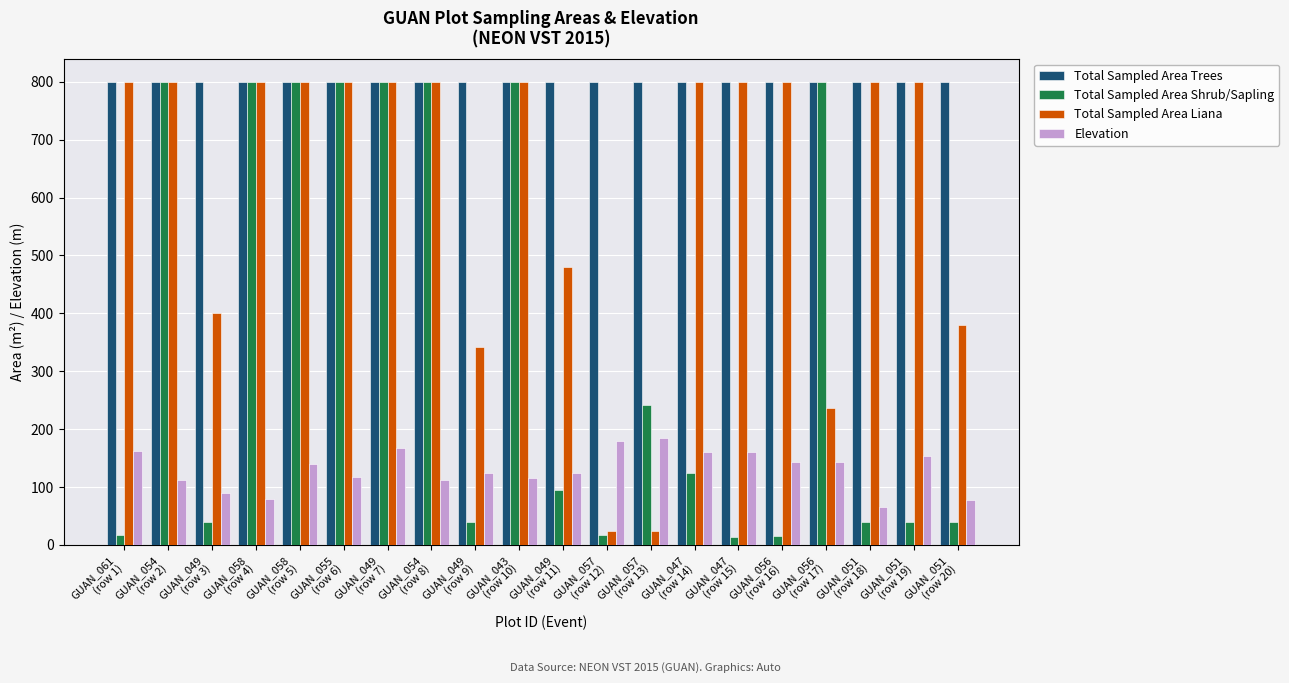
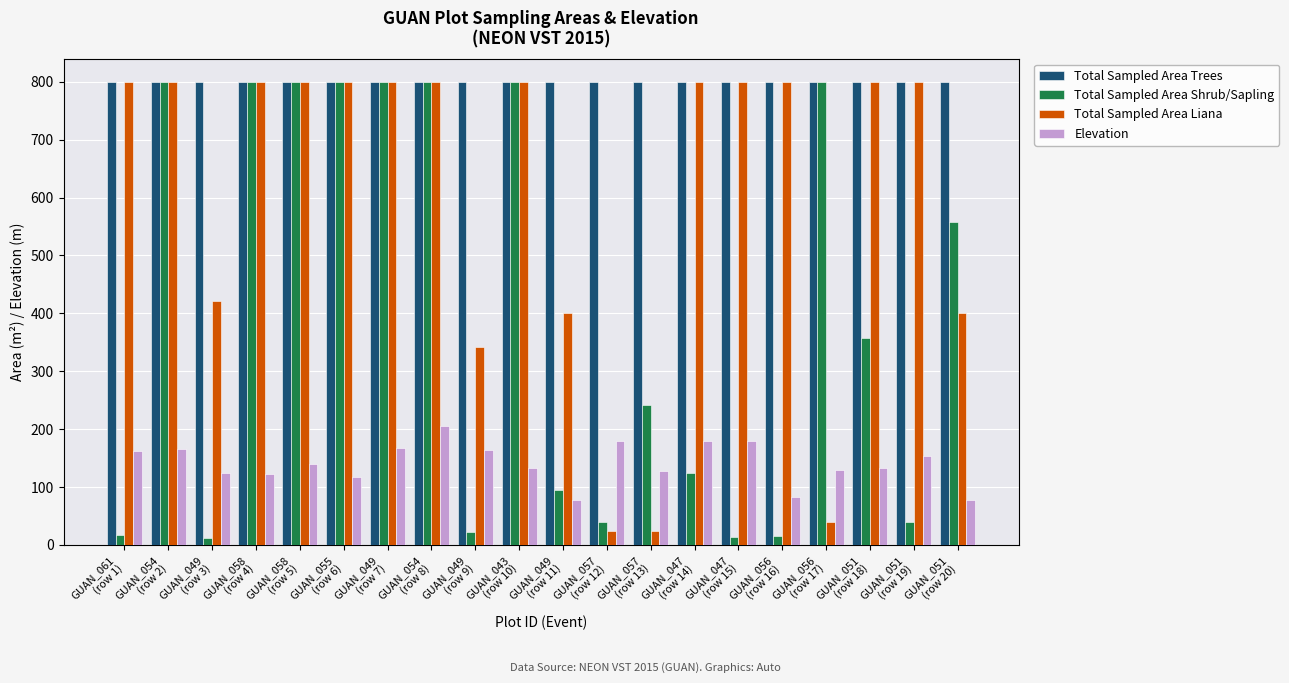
Elevation, GUAN_054 (row 2): 110 -> 170
Total Sampled Area Shrub/Sapling, GUAN_049 (row 3): 40 -> 10
Total Sampled Area Liana, GUAN_049 (row 3): 400 -> 420
Elevation, GUAN_049 (row 3): 90 -> 120
Elevation, GUAN_058 (row 4): 80 -> 120
Elevation, GUAN_054 (row 8): 110 -> 210
Total Sampled Area Shrub/Sapling, GUAN_049 (row 9): 40 -> 20
Elevation, GUAN_049 (row 9): 120 -> 160
Elevation, GUAN_043 (row 10): 120 -> 130
Total Sampled Area Liana, GUAN_049 (row 11): 480 -> 400
Elevation, GUAN_049 (row 11): 120 -> 80
Total Sampled Area Shrub/Sapling, GUAN_057 (row 12): 20 -> 40
Elevation, GUAN_057 (row 13): 180 -> 130
Elevation, GUAN_047 (row 14): 160 -> 180
Elevation, GUAN_047 (row 15): 160 -> 180
Elevation, GUAN_056 (row 16): 140 -> 80
Total Sampled Area Liana, GUAN_056 (row 17): 240 -> 40
Elevation, GUAN_056 (row 17): 140 -> 130
Total Sampled Area Shrub/Sapling, GUAN_051 (row 18): 40 -> 360
Elevation, GUAN_051 (row 18): 70 -> 130
Total Sampled Area Shrub/Sapling, GUAN_051 (row 20): 40 -> 560
Total Sampled Area Liana, GUAN_051 (row 20): 380 -> 400
